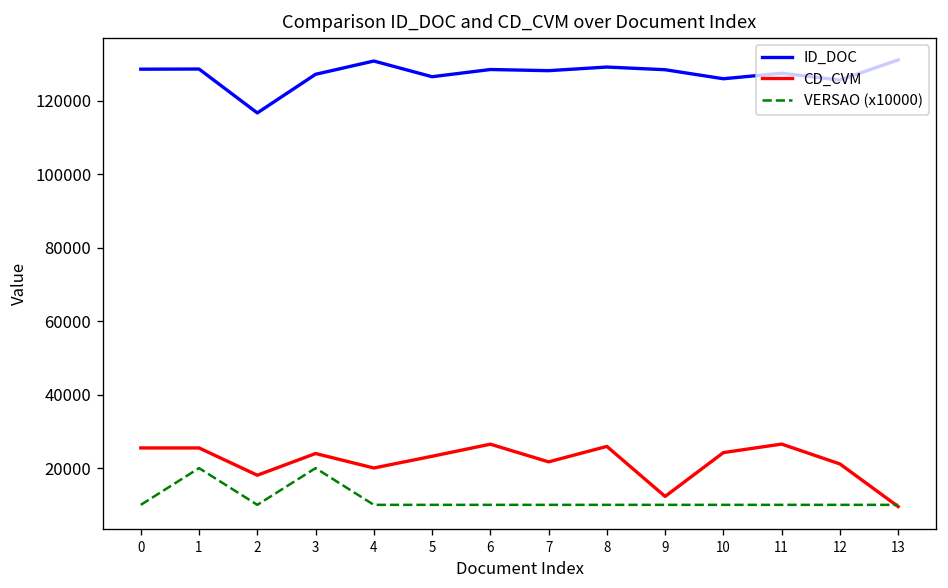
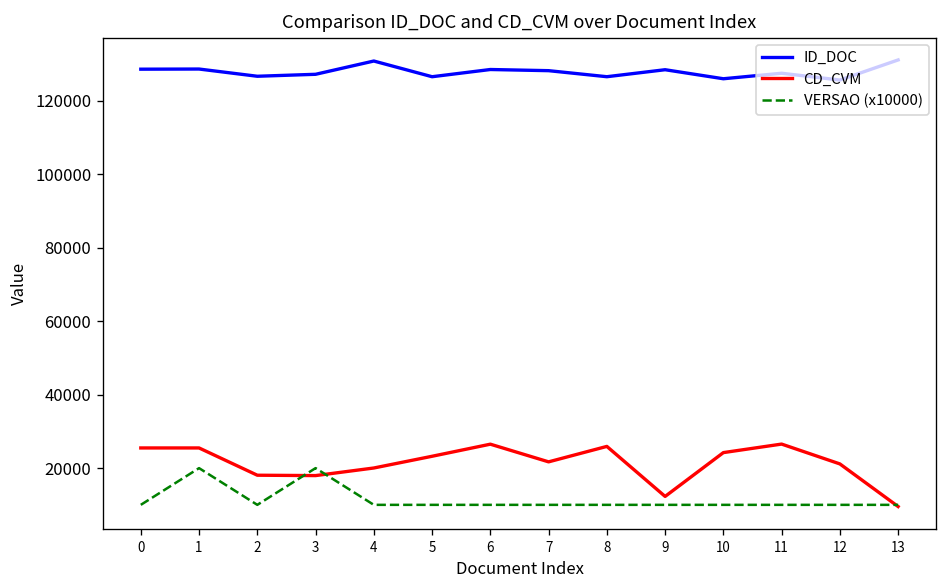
ID_DOC, 2: 117000 -> 127000
CD_CVM, 3: 24000 -> 18000
ID_DOC, 8: 129000 -> 127000
